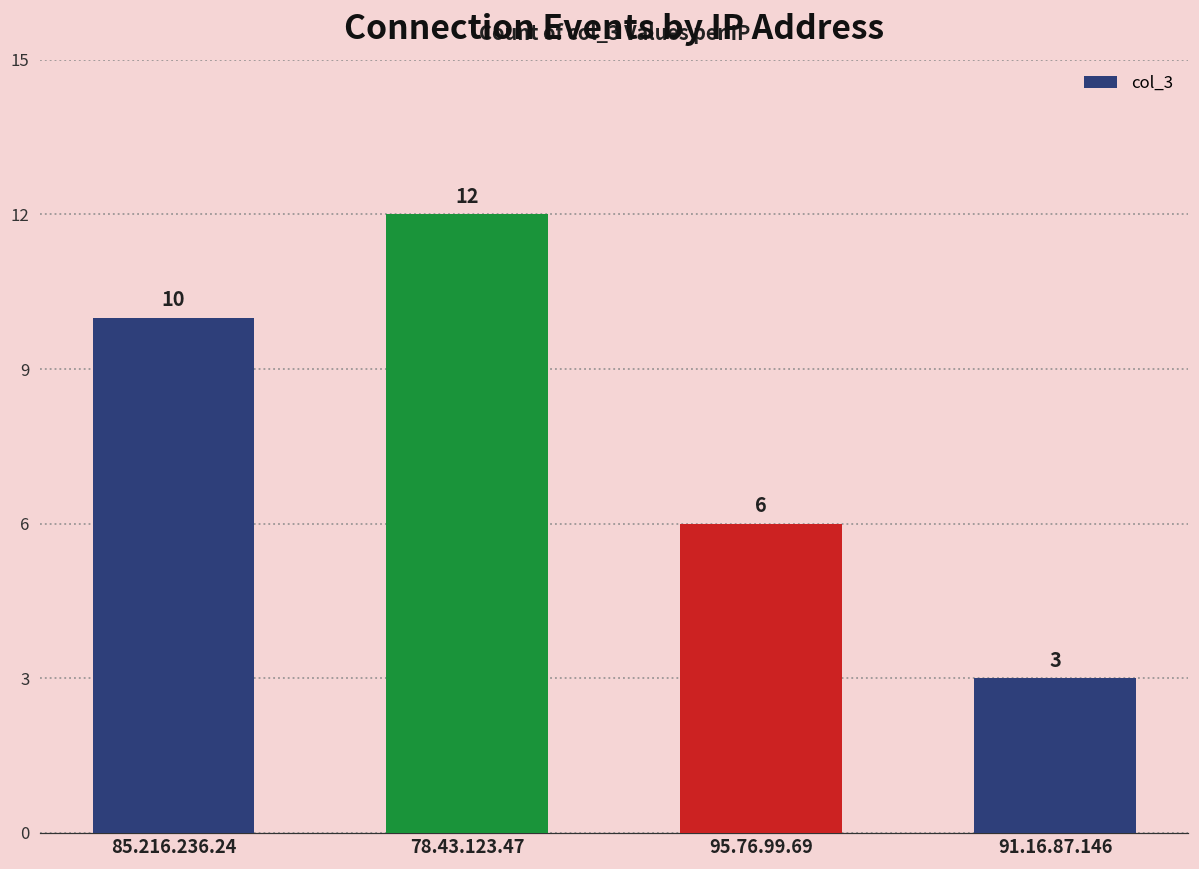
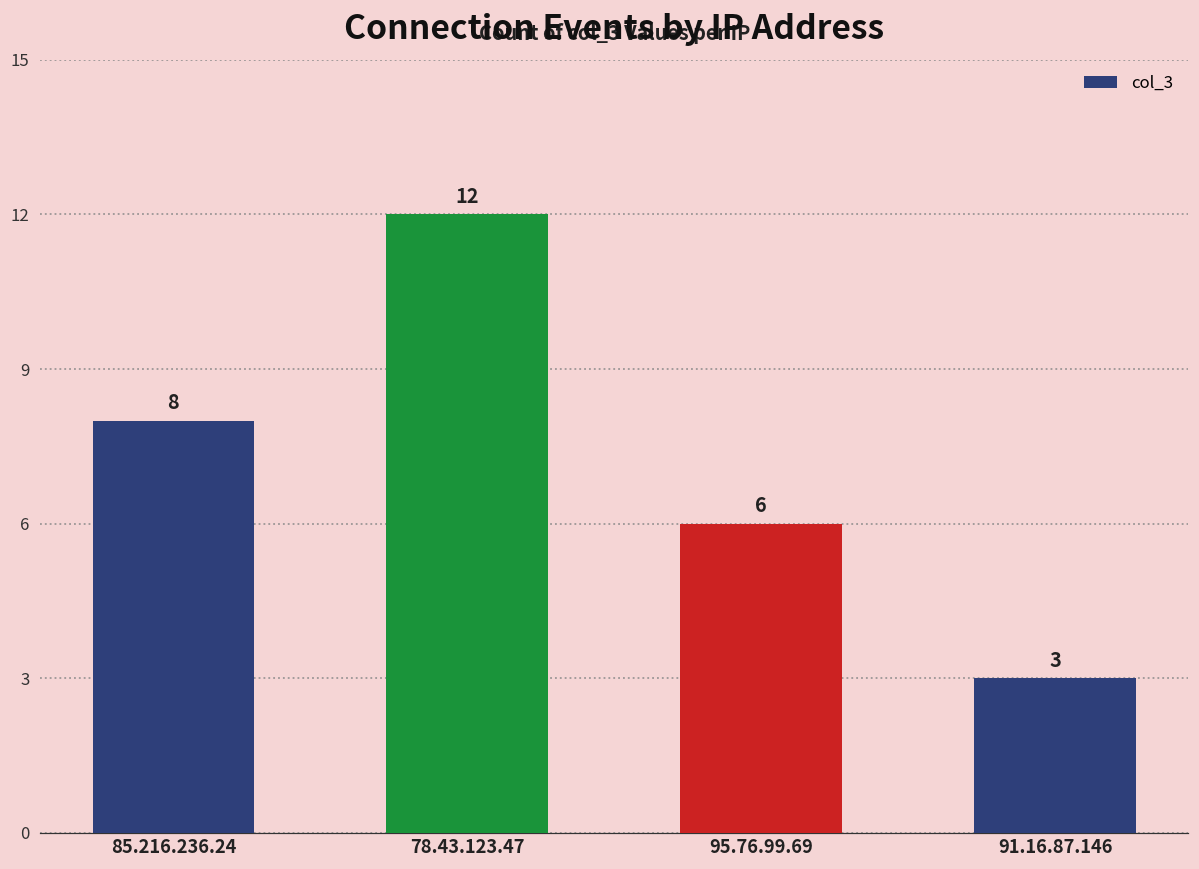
85.216.236.24: 10 -> 8
